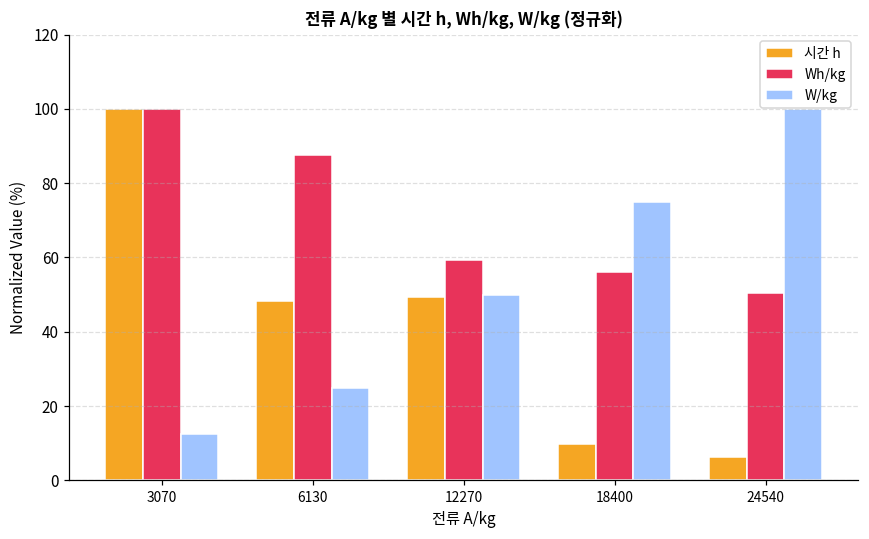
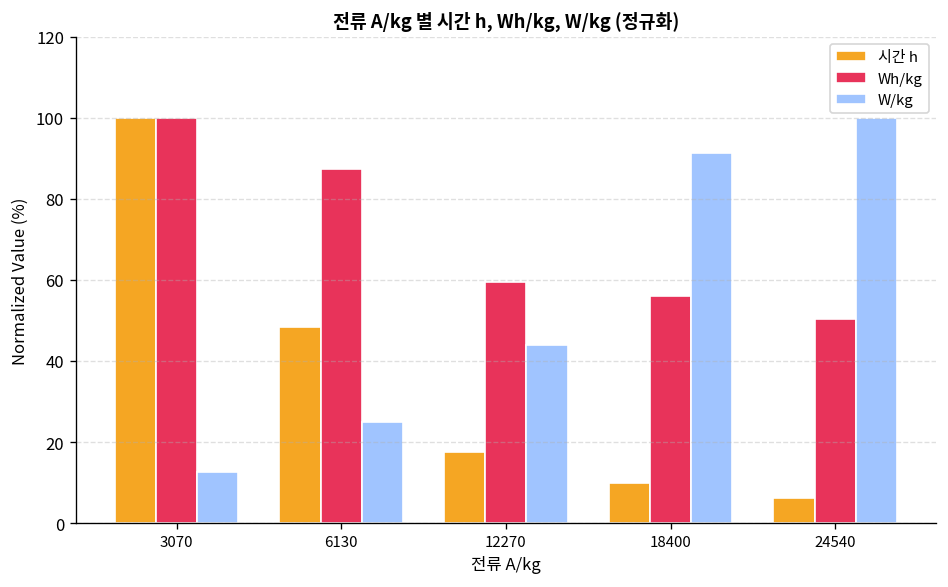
시간 h, 12270: 49 -> 18
W/kg, 12270: 50 -> 44
W/kg, 18400: 75 -> 91
